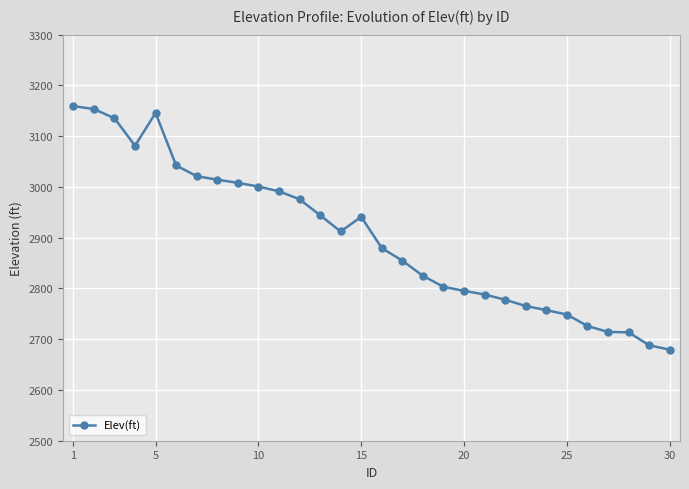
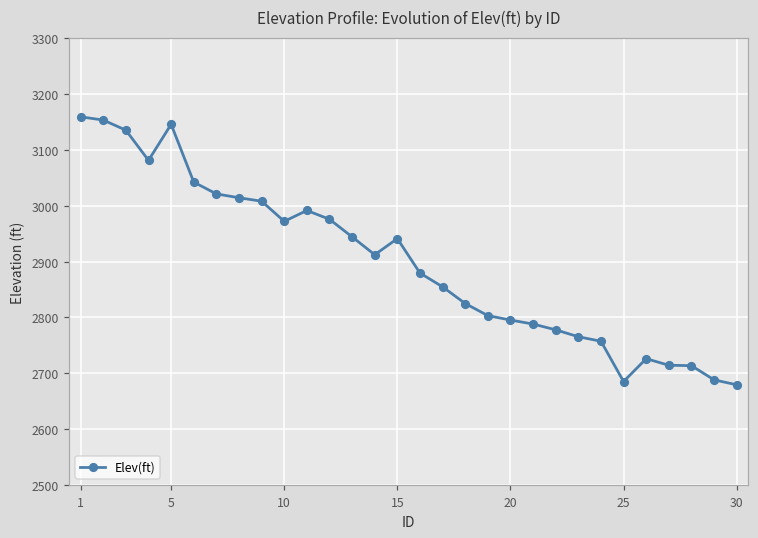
10: 3000 -> 2970
25: 2750 -> 2690
